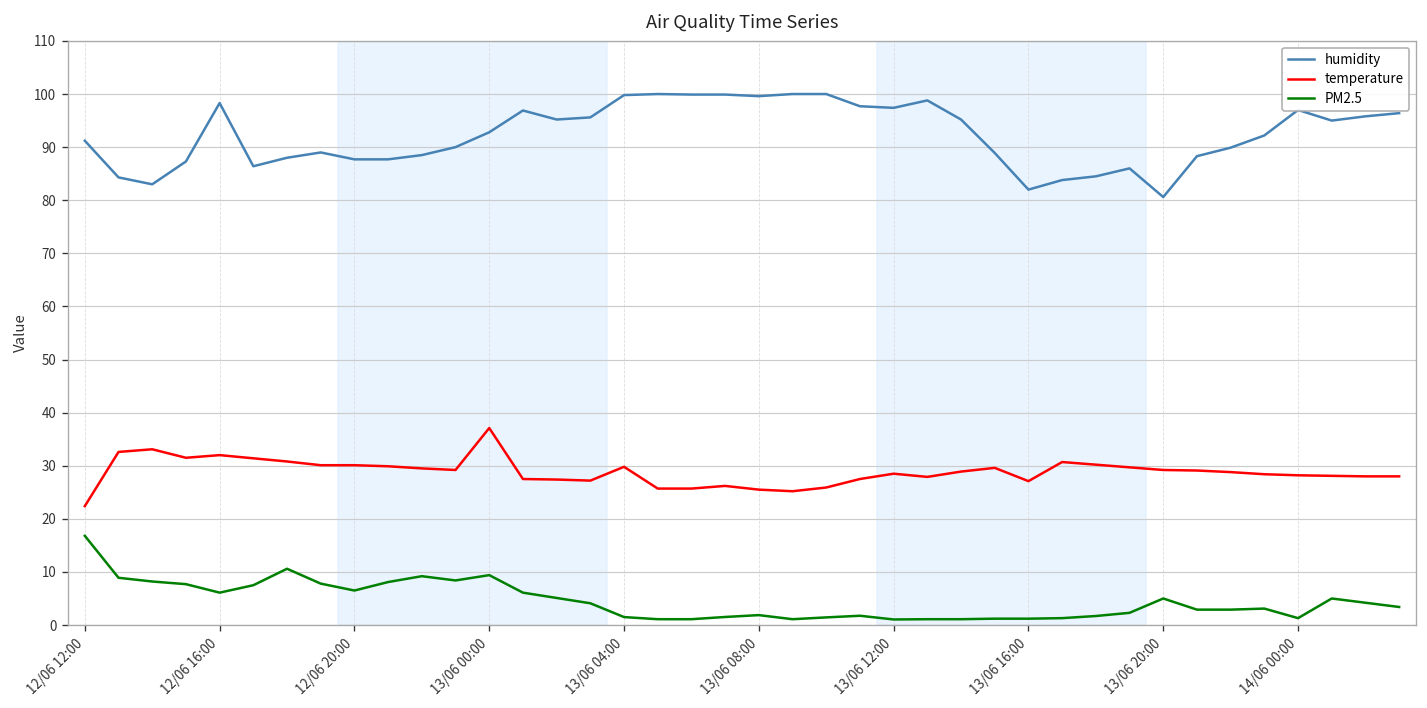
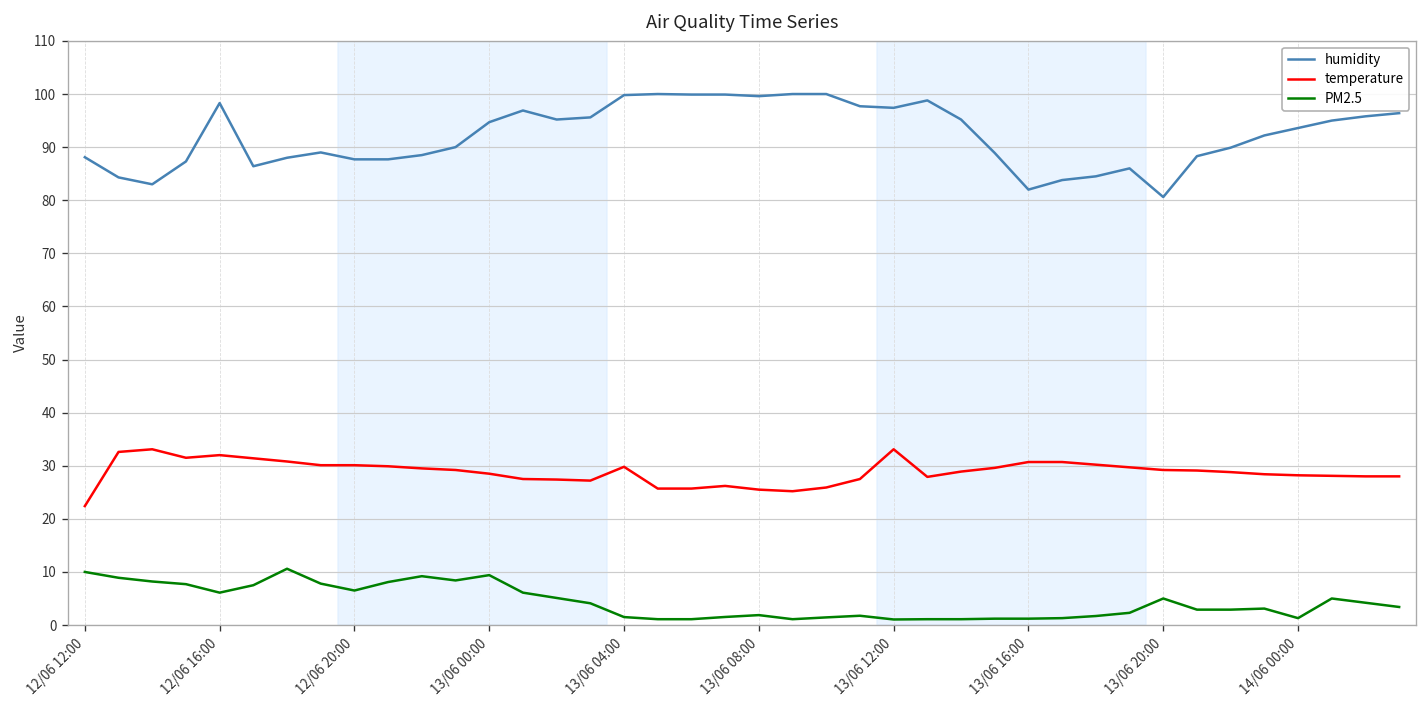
humidity, 12/06 12:00: 91 -> 88
PM2.5, 12/06 12:00: 17 -> 10
humidity, 13/06 00:00: 93 -> 95
temperature, 13/06 00:00: 37 -> 29
temperature, 13/06 12:00: 29 -> 33
temperature, 13/06 16:00: 27 -> 31
humidity, 14/06 00:00: 97 -> 94
